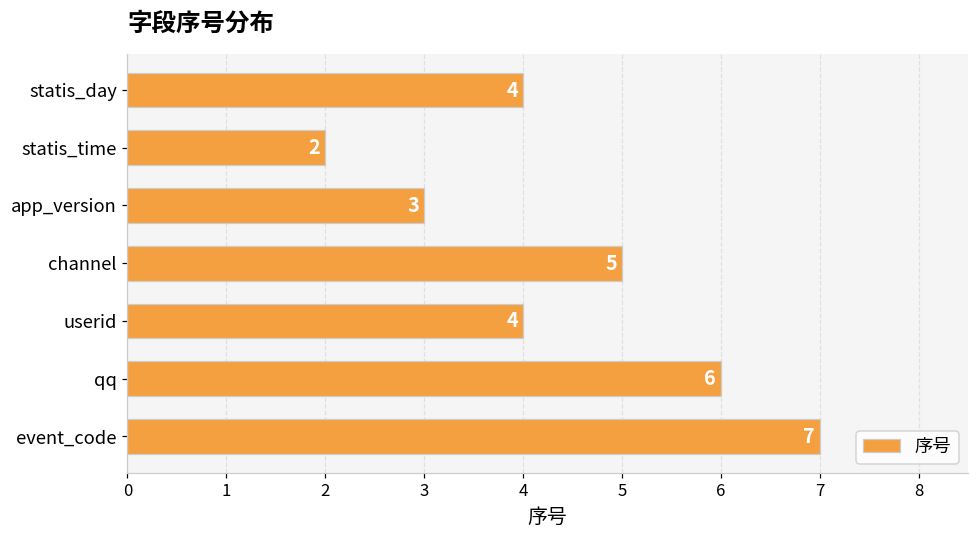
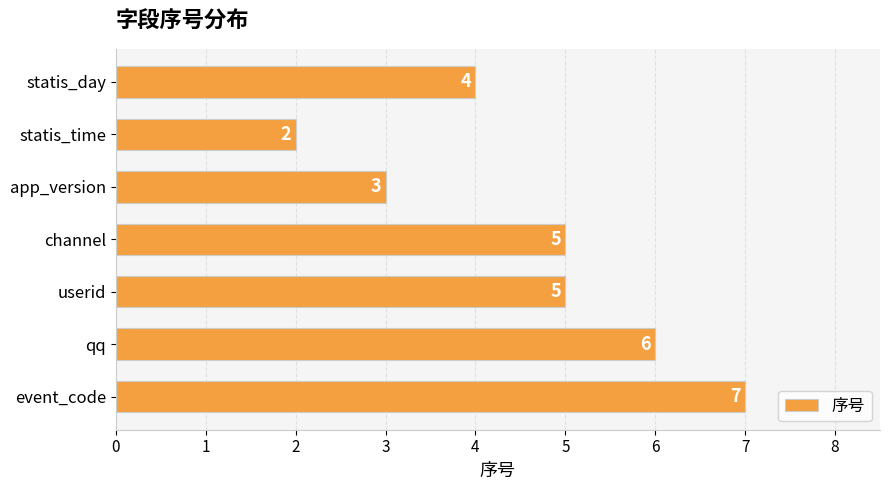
userid: 4 -> 5
